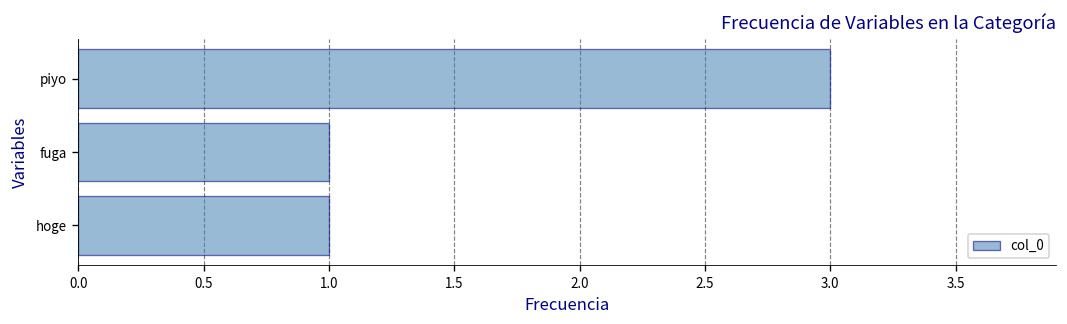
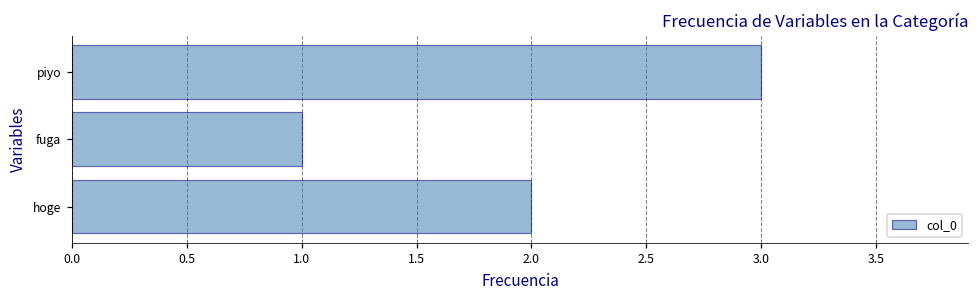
hoge: 1 -> 2
